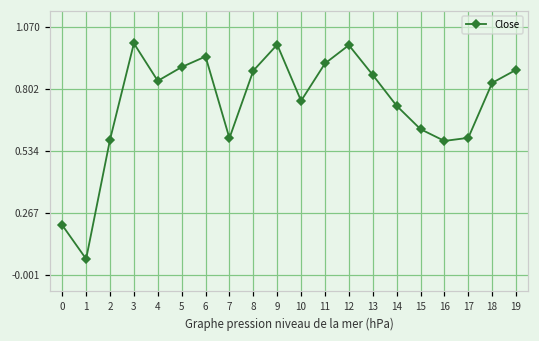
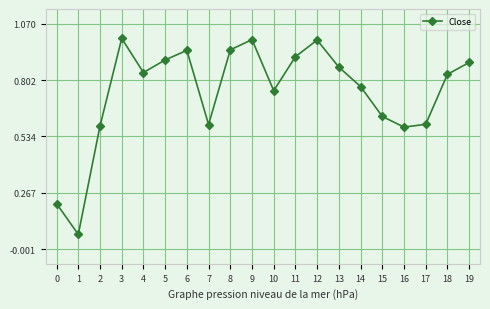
8: 0.88 -> 0.95
14: 0.73 -> 0.77
